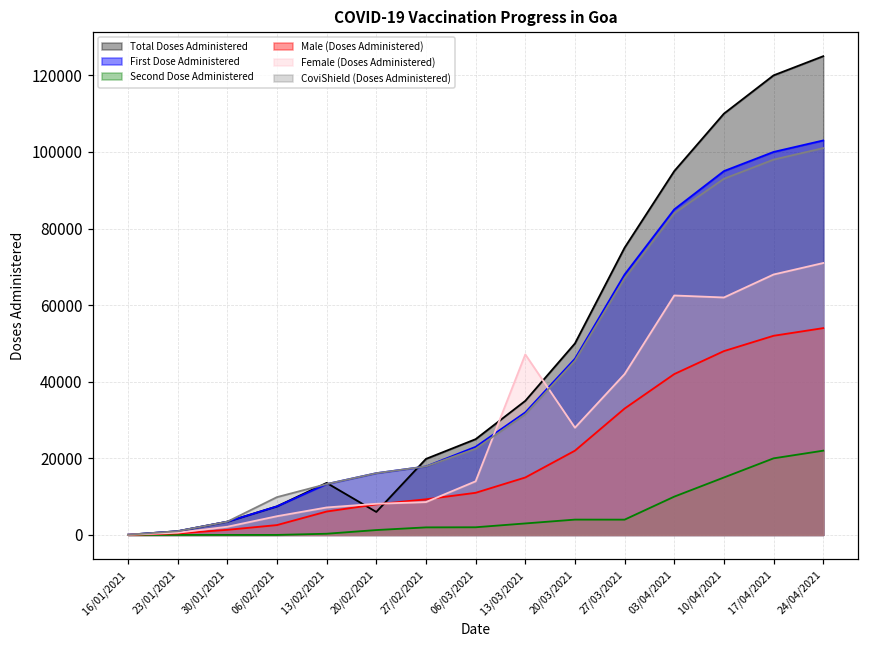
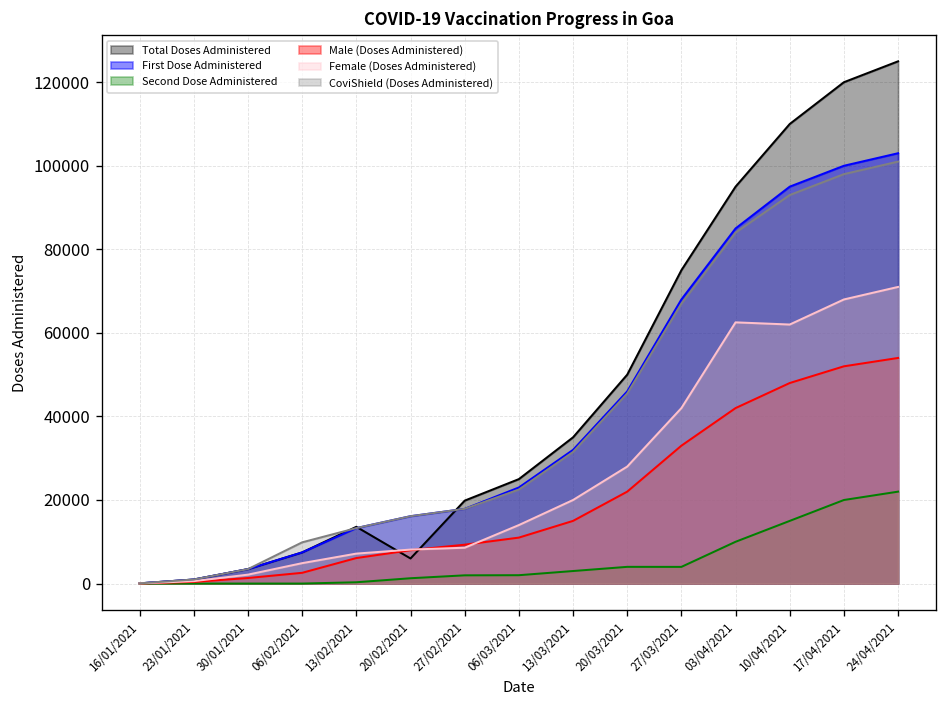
Female (Doses Administered), 13/03/2021: 47000 -> 20000
